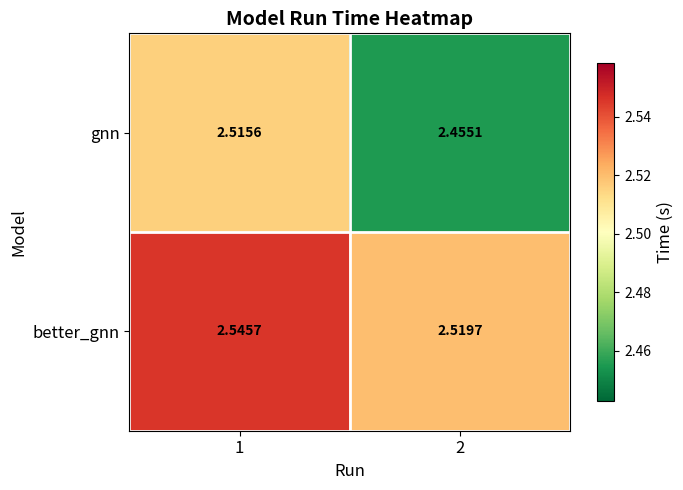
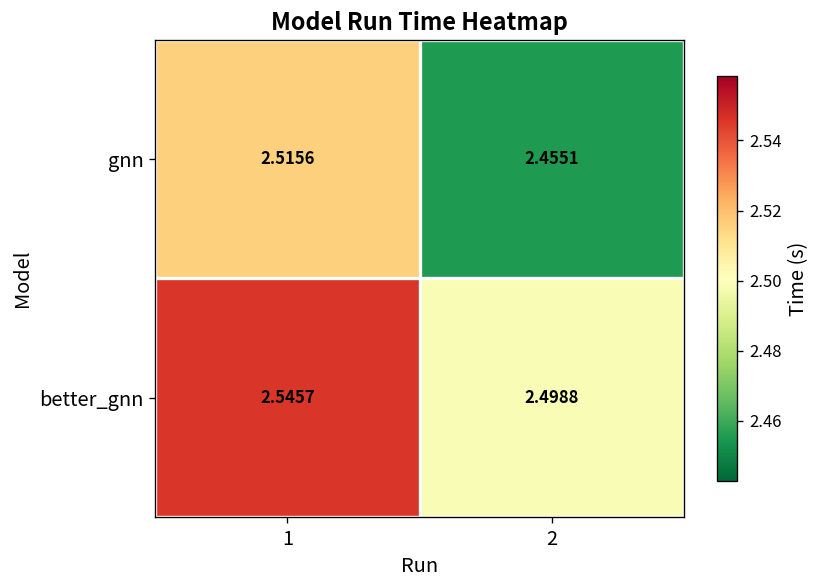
better_gnn, 2: 2.5197 -> 2.4988
